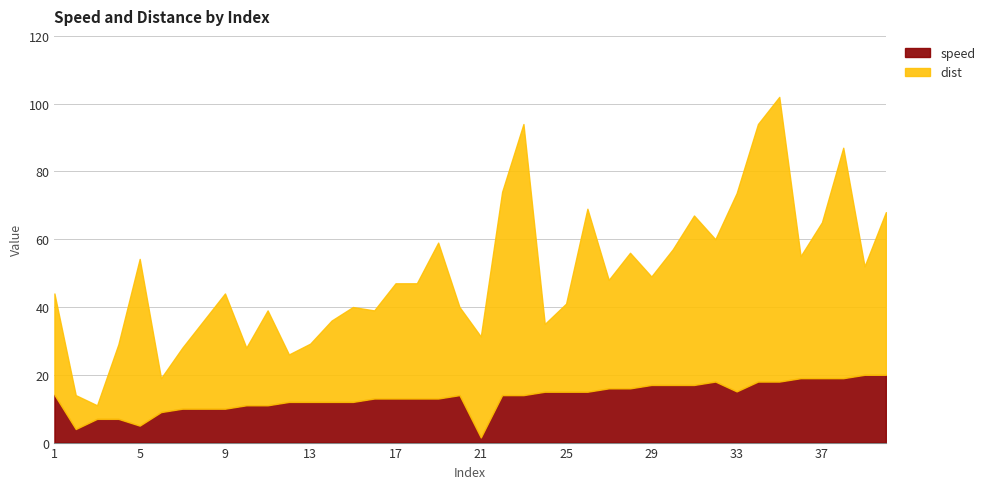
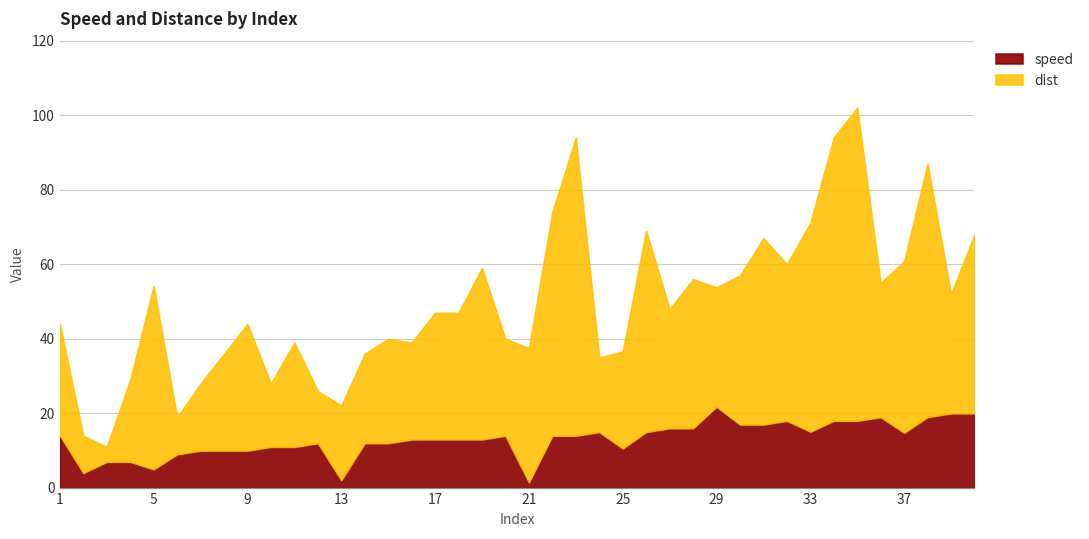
speed, 13: 12 -> 2
dist, 13: 17 -> 20
dist, 21: 30 -> 36
speed, 25: 15 -> 11
speed, 29: 17 -> 22
dist, 33: 58 -> 56
speed, 37: 19 -> 15
